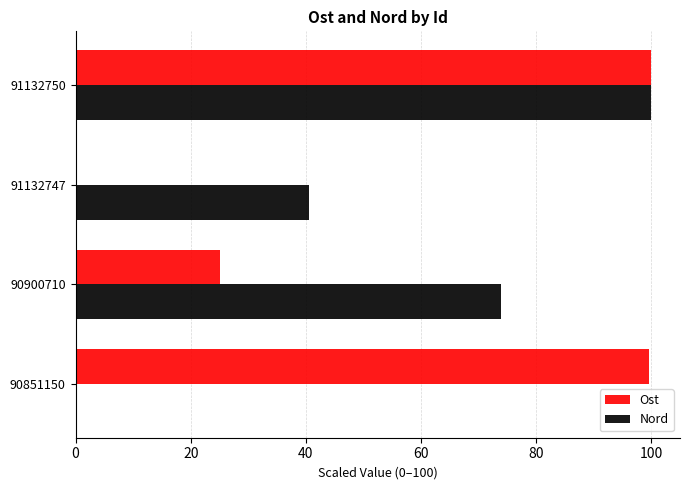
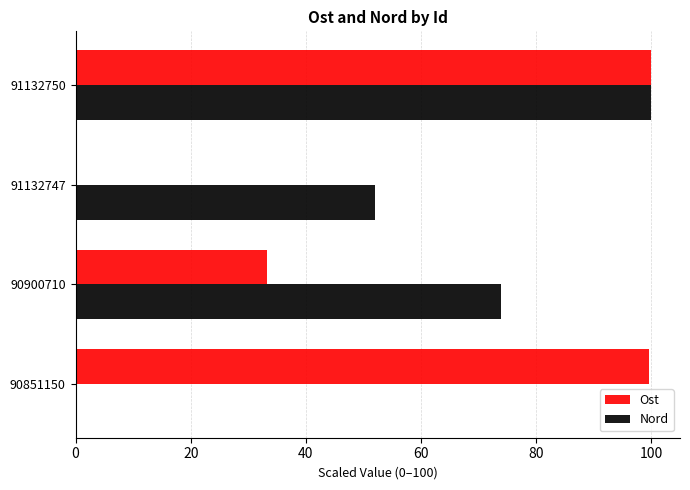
Nord, 91132747: 41 -> 52
Ost, 90900710: 25 -> 33
